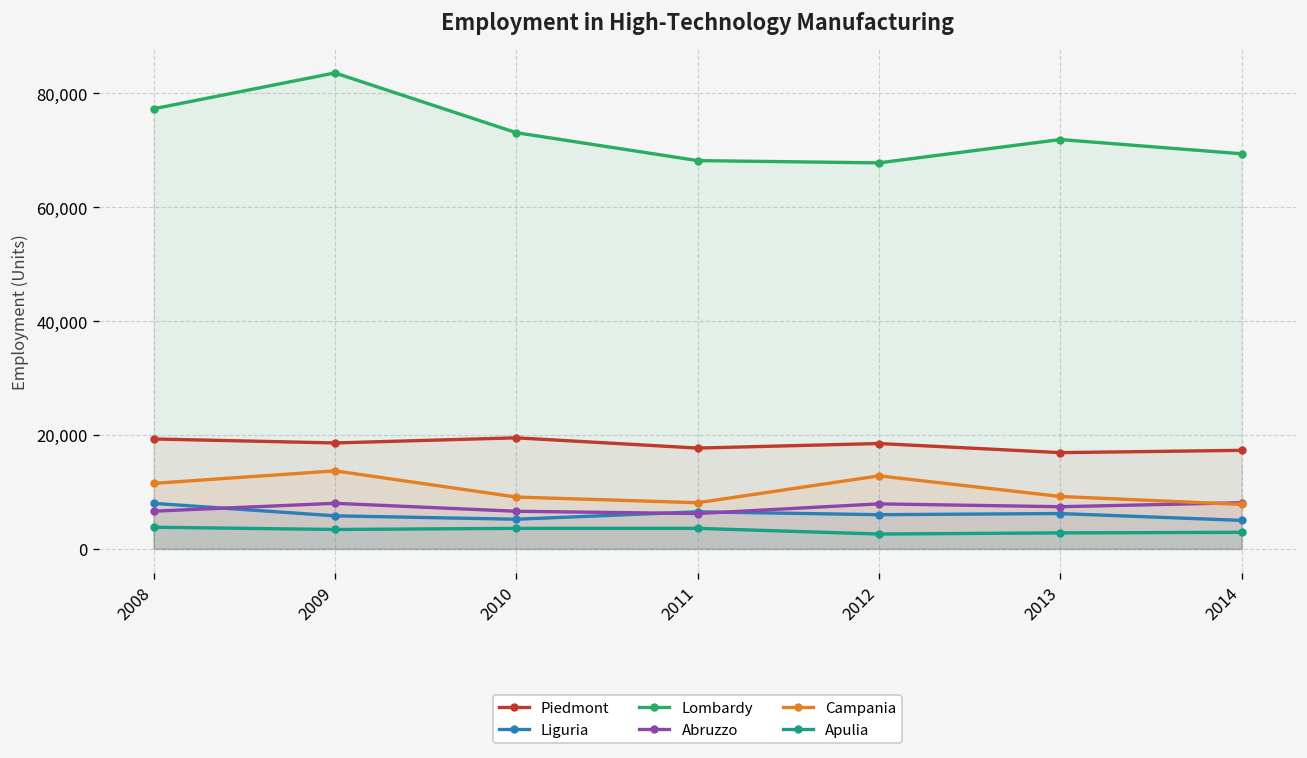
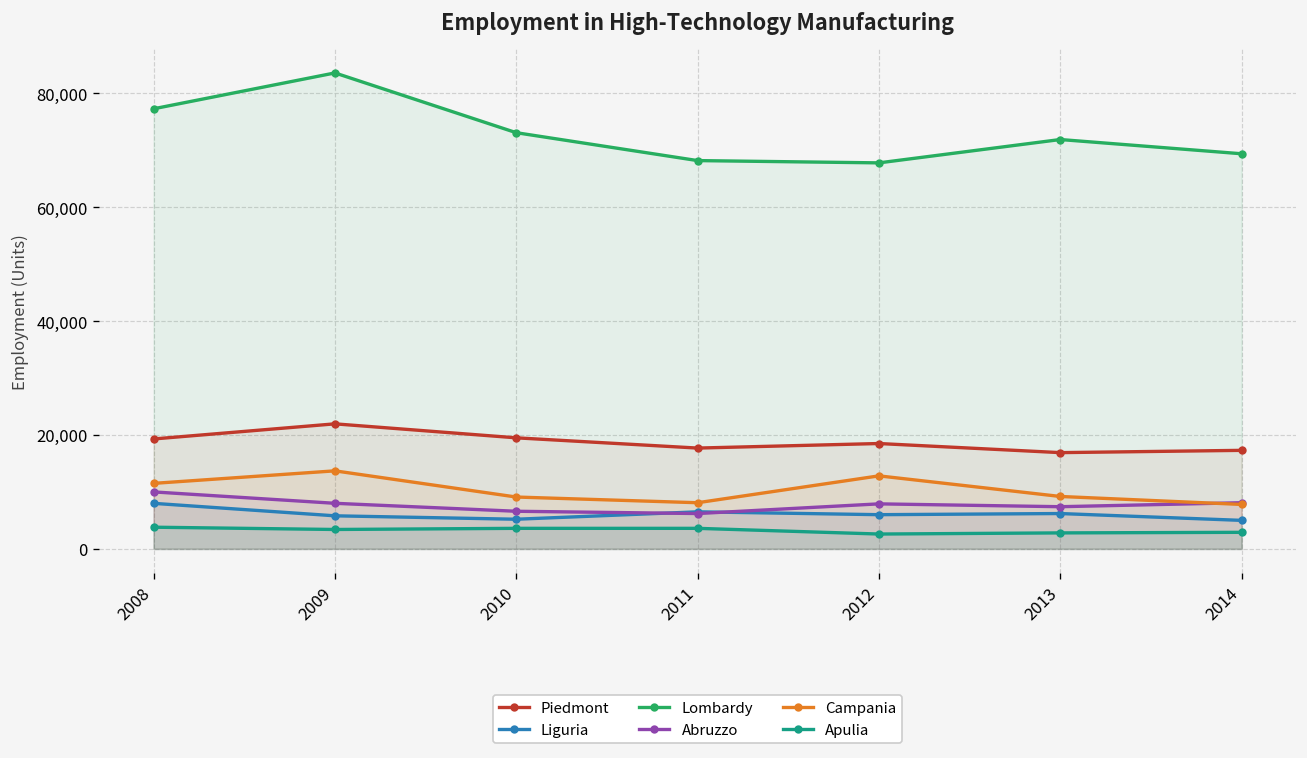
Abruzzo, 2008: 7,000 -> 10,000
Piedmont, 2009: 19,000 -> 22,000
